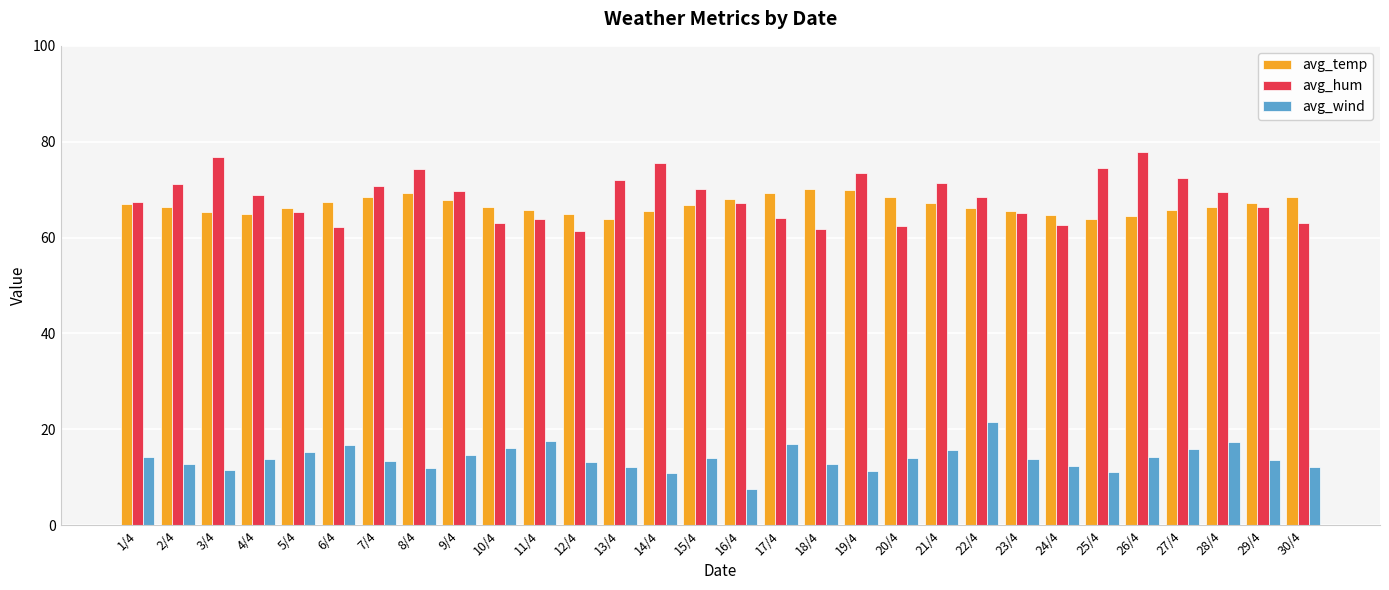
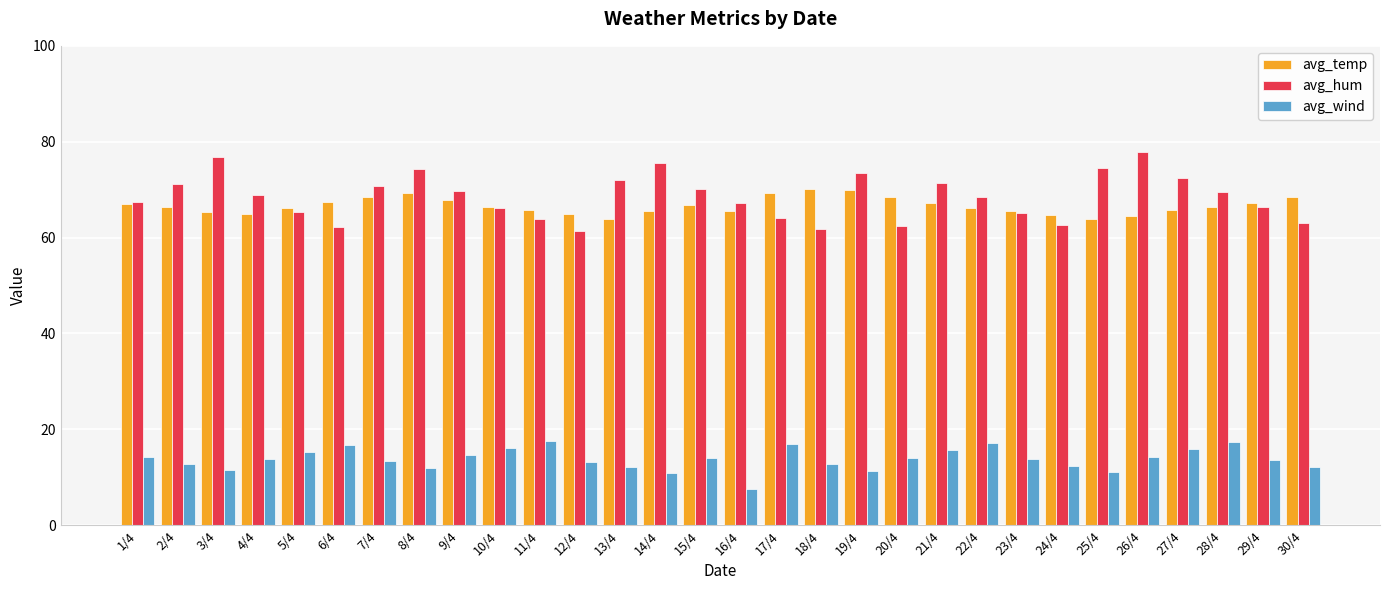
avg_hum, 10/4: 63 -> 66
avg_temp, 16/4: 68 -> 66
avg_wind, 22/4: 22 -> 17
